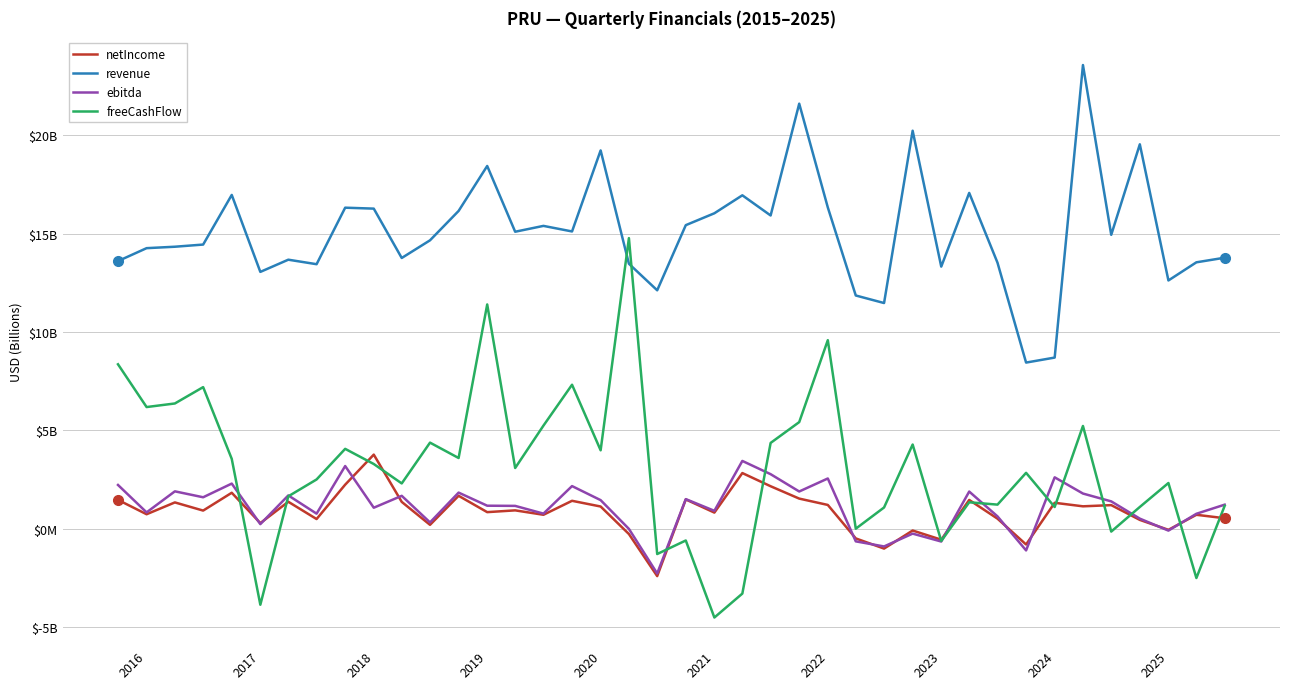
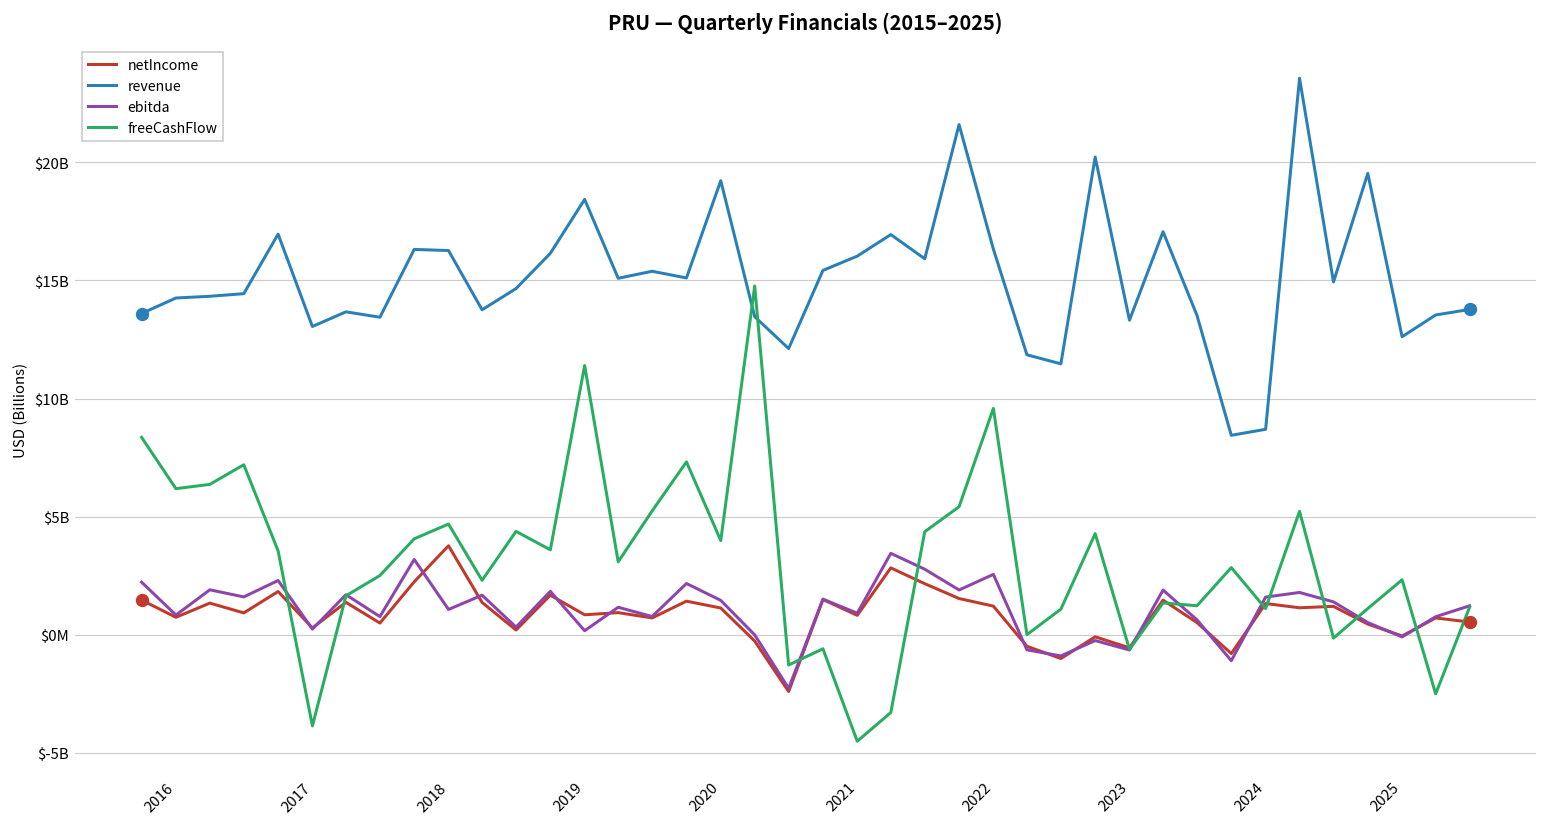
freeCashFlow, 2018: $3300000000 -> $4700000000
ebitda, 2019: $1200000000 -> $200000000
ebitda, 2024: $2600000000 -> $1600000000
